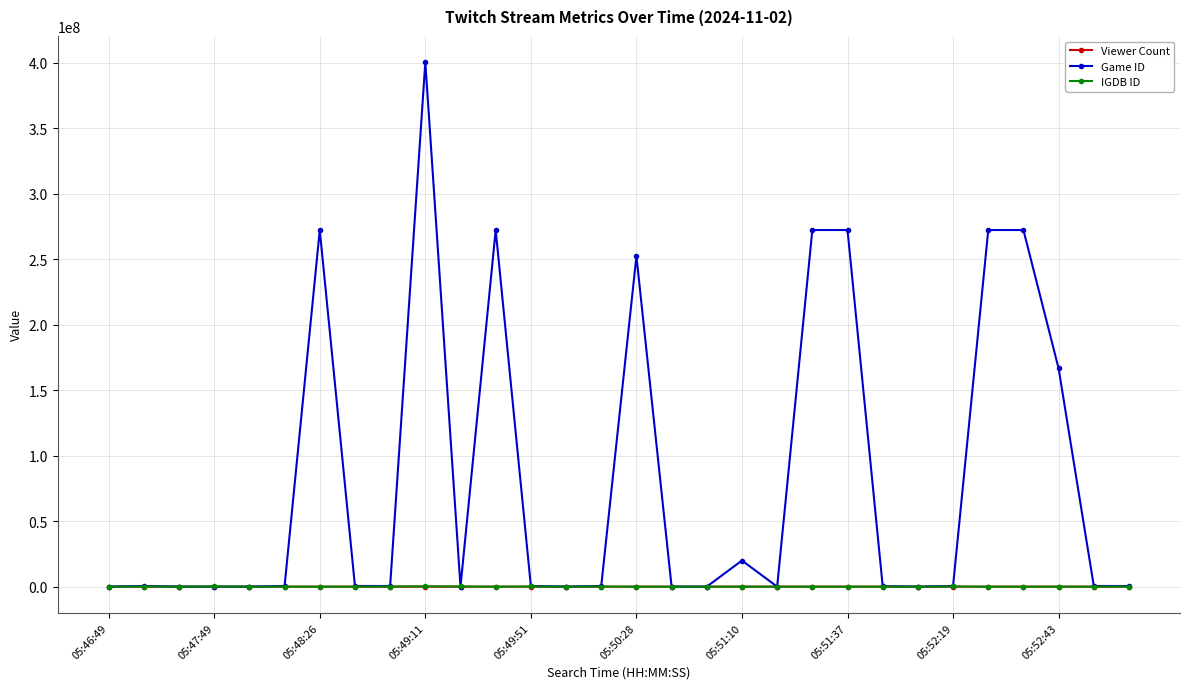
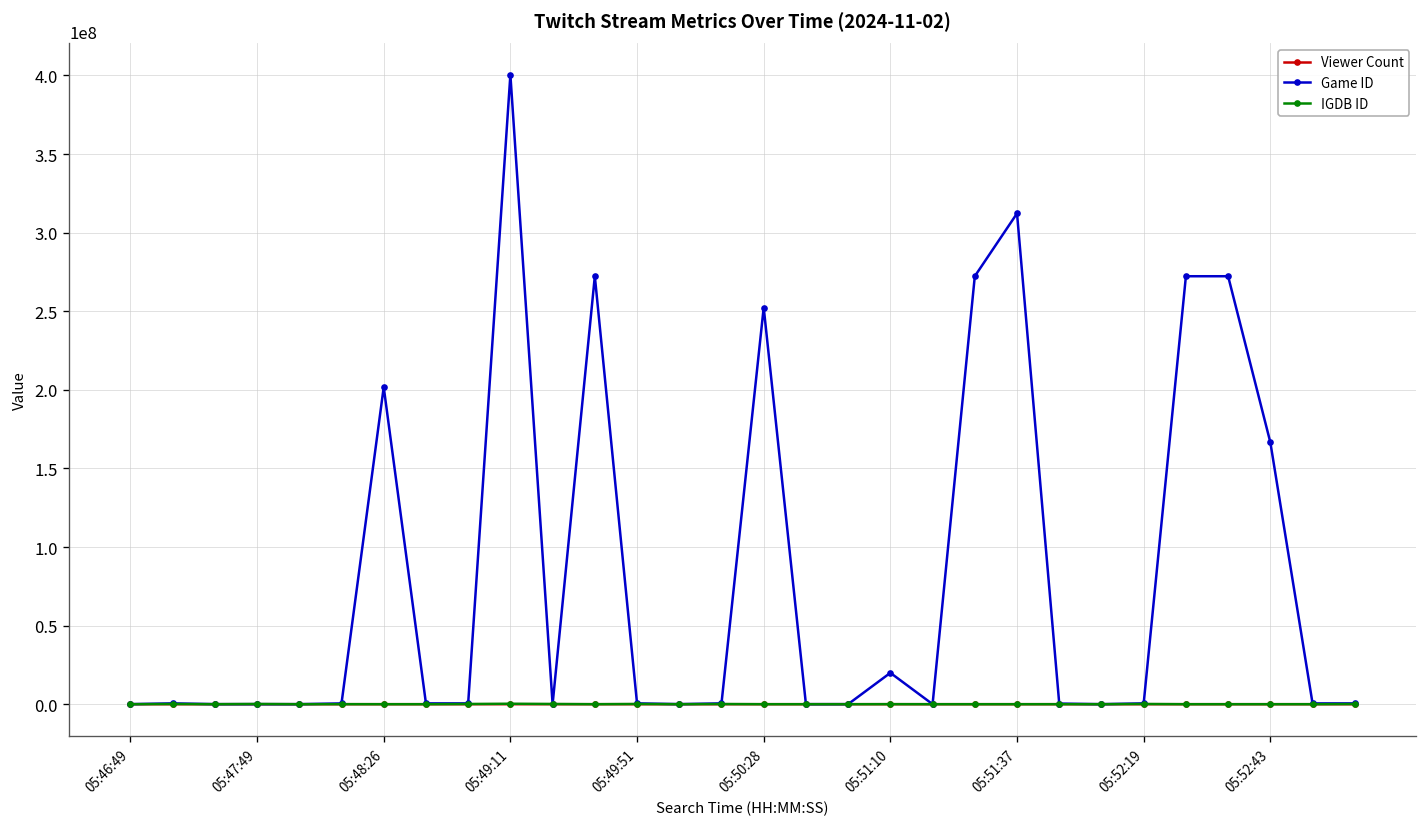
Game ID, 05:48:26: 272000000 -> 202000000
Game ID, 05:51:37: 272000000 -> 312000000
